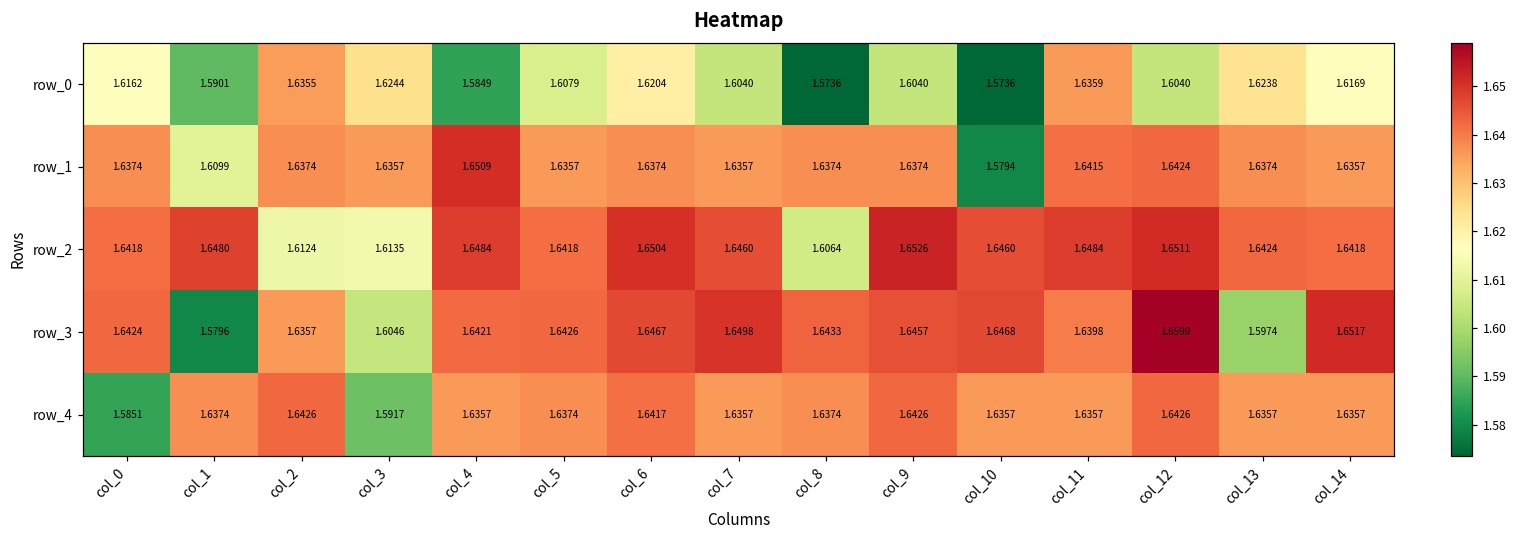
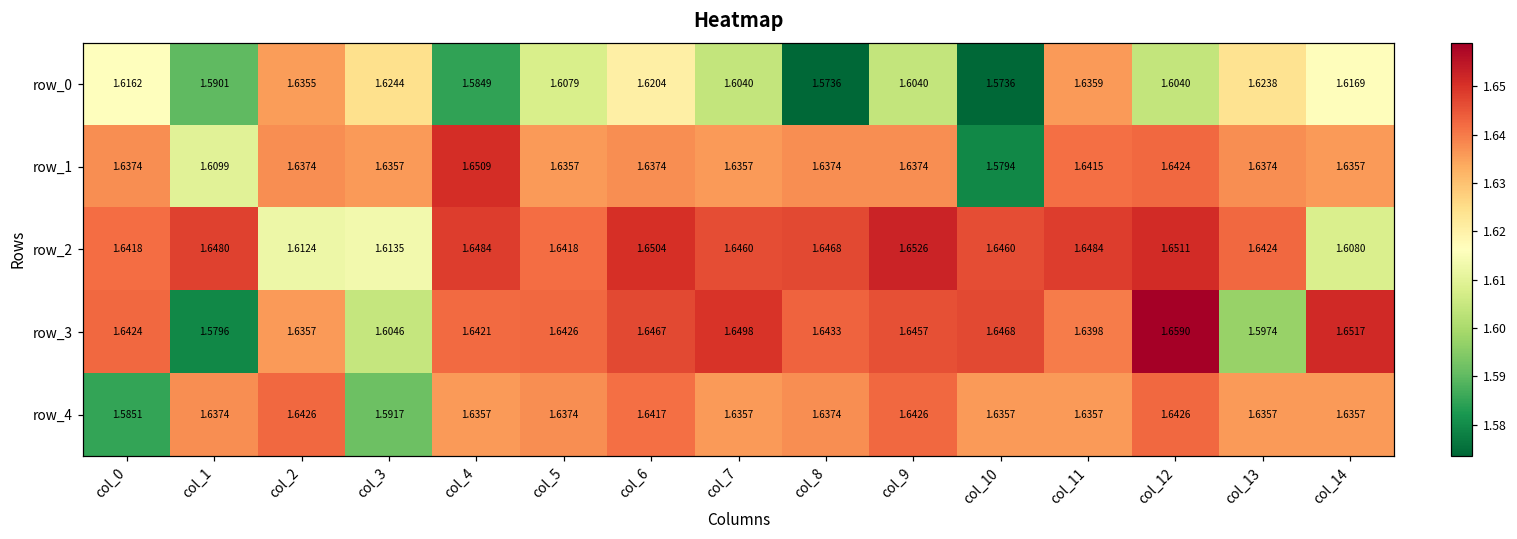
row_2, col_8: 1.6064 -> 1.6468
row_2, col_14: 1.6418 -> 1.6080
